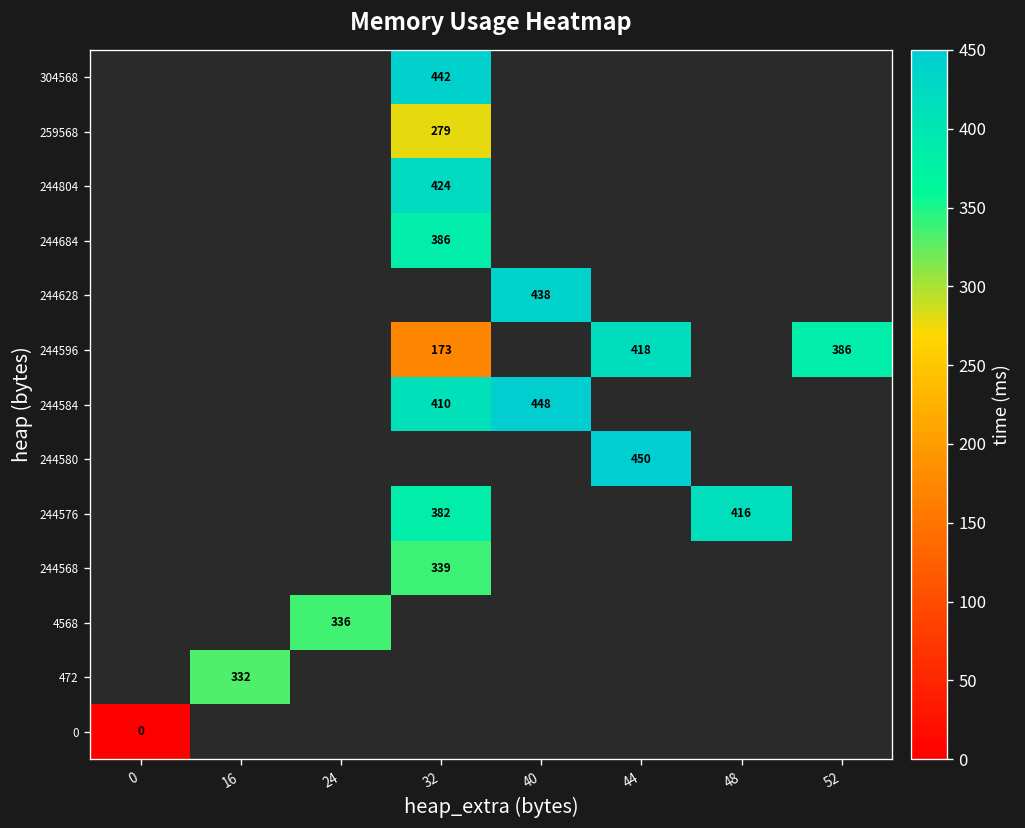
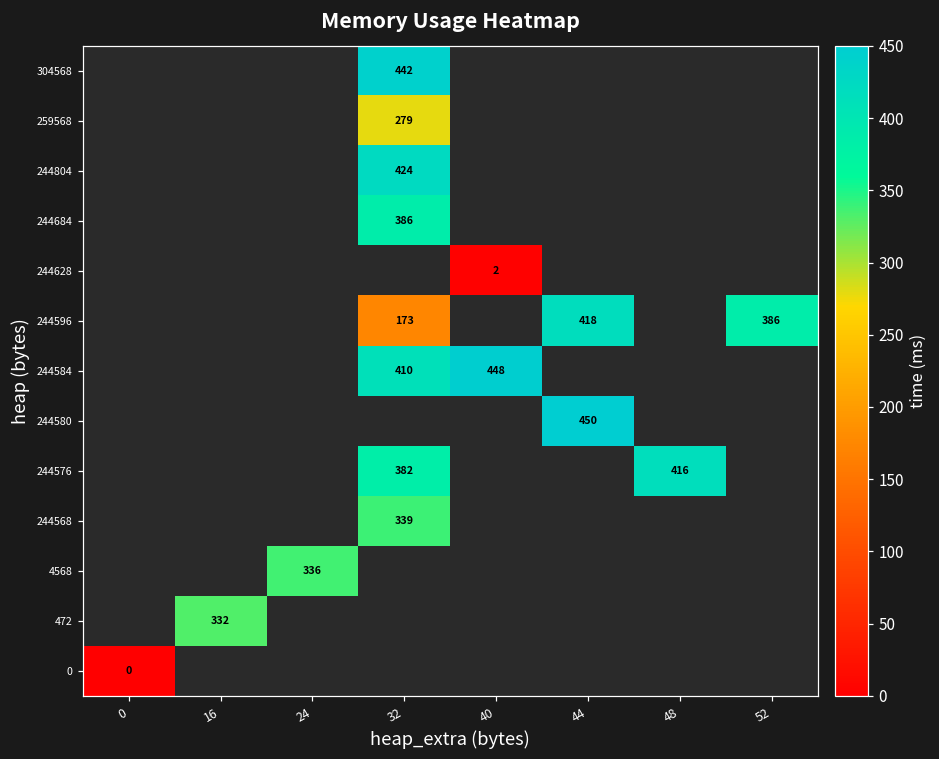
244628, 40: 438 -> 2
